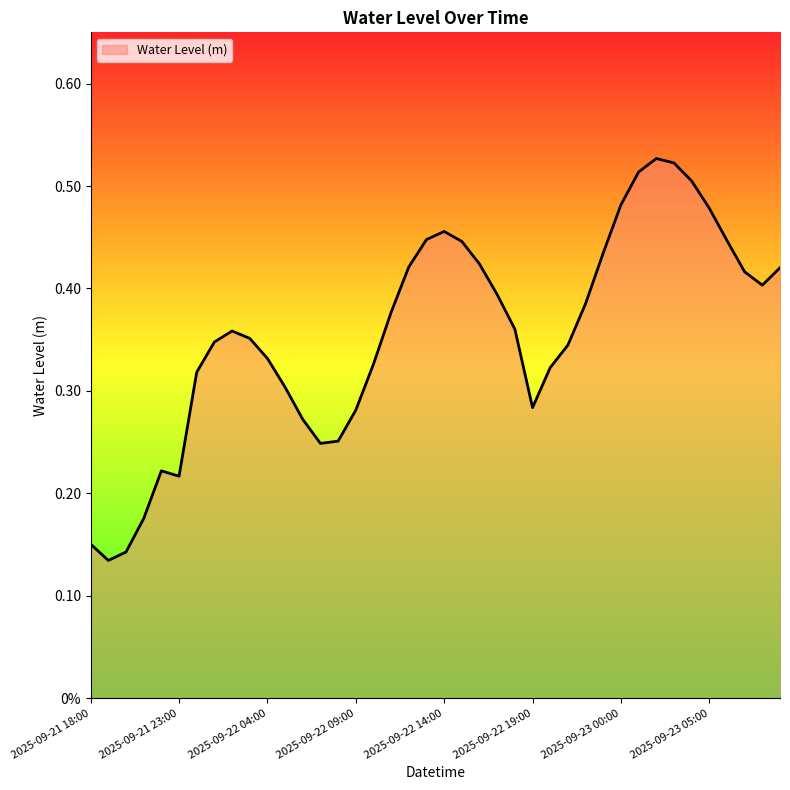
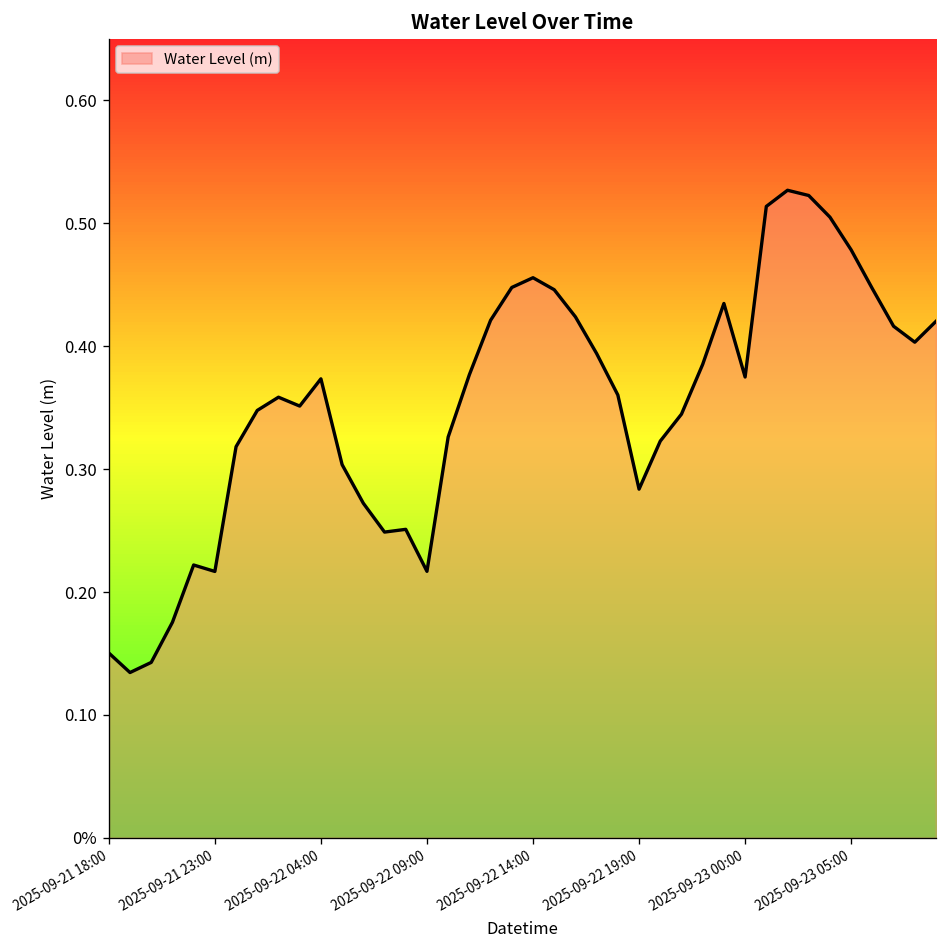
2025-09-22 04:00: 0.332 -> 0.373
2025-09-22 09:00: 0.281 -> 0.217
2025-09-23 00:00: 0.482 -> 0.375
